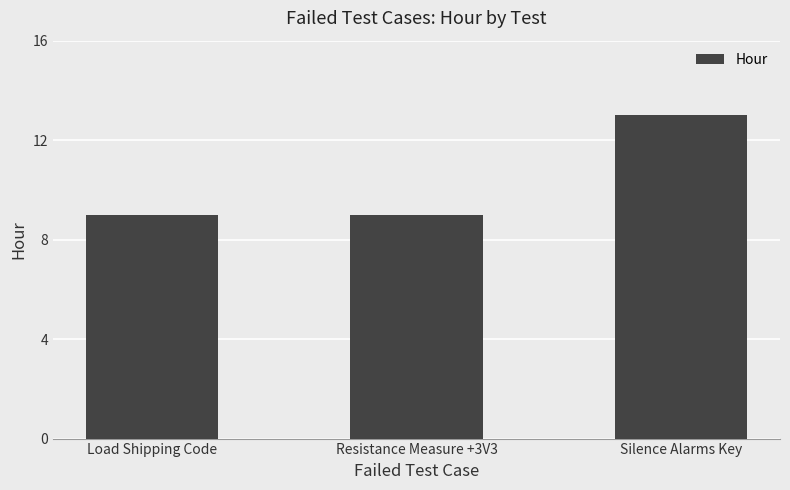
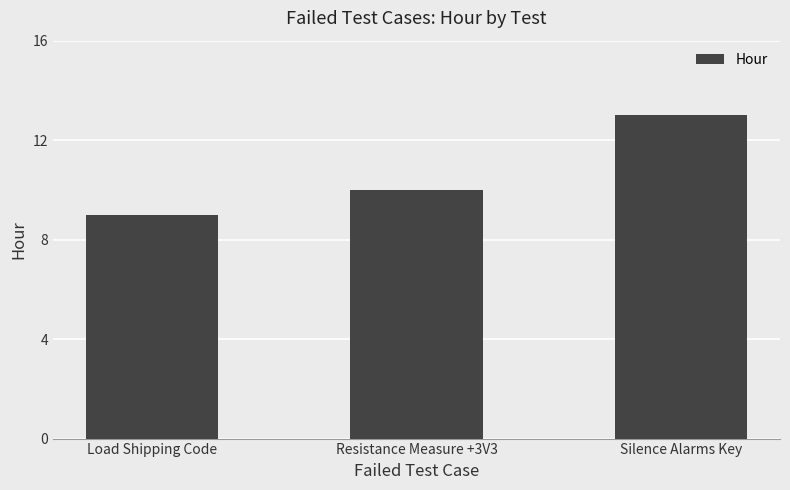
Resistance Measure +3V3: 9 -> 10
